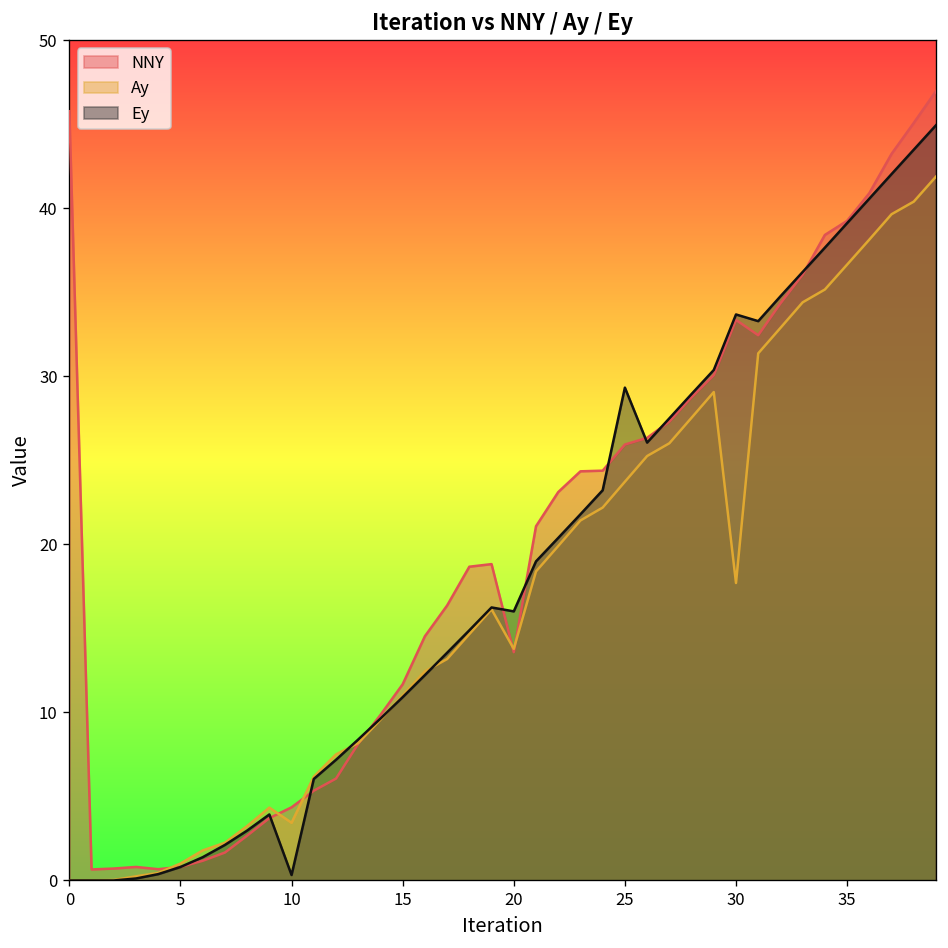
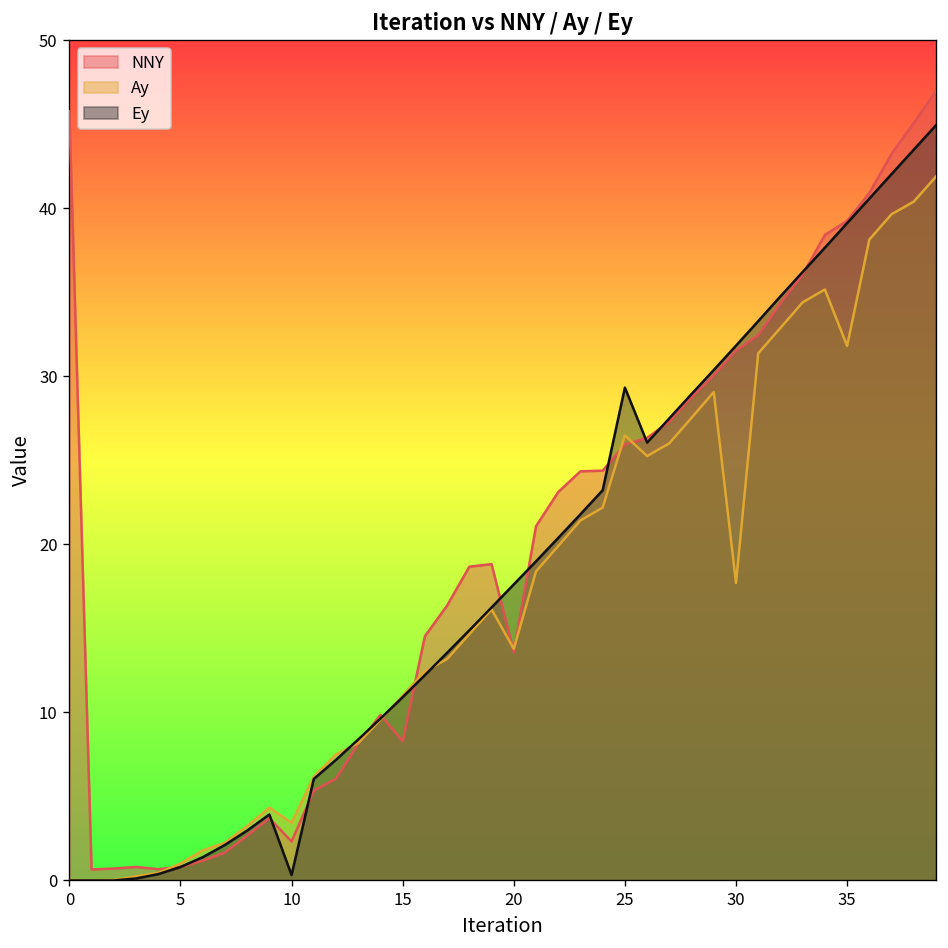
NNY, 10: 4.4 -> 2.3
NNY, 15: 11.7 -> 8.3
Ey, 20: 16.0 -> 17.6
Ay, 25: 23.7 -> 26.5
NNY, 30: 33.3 -> 31.5
Ey, 30: 33.7 -> 31.8
Ay, 35: 36.6 -> 31.8
